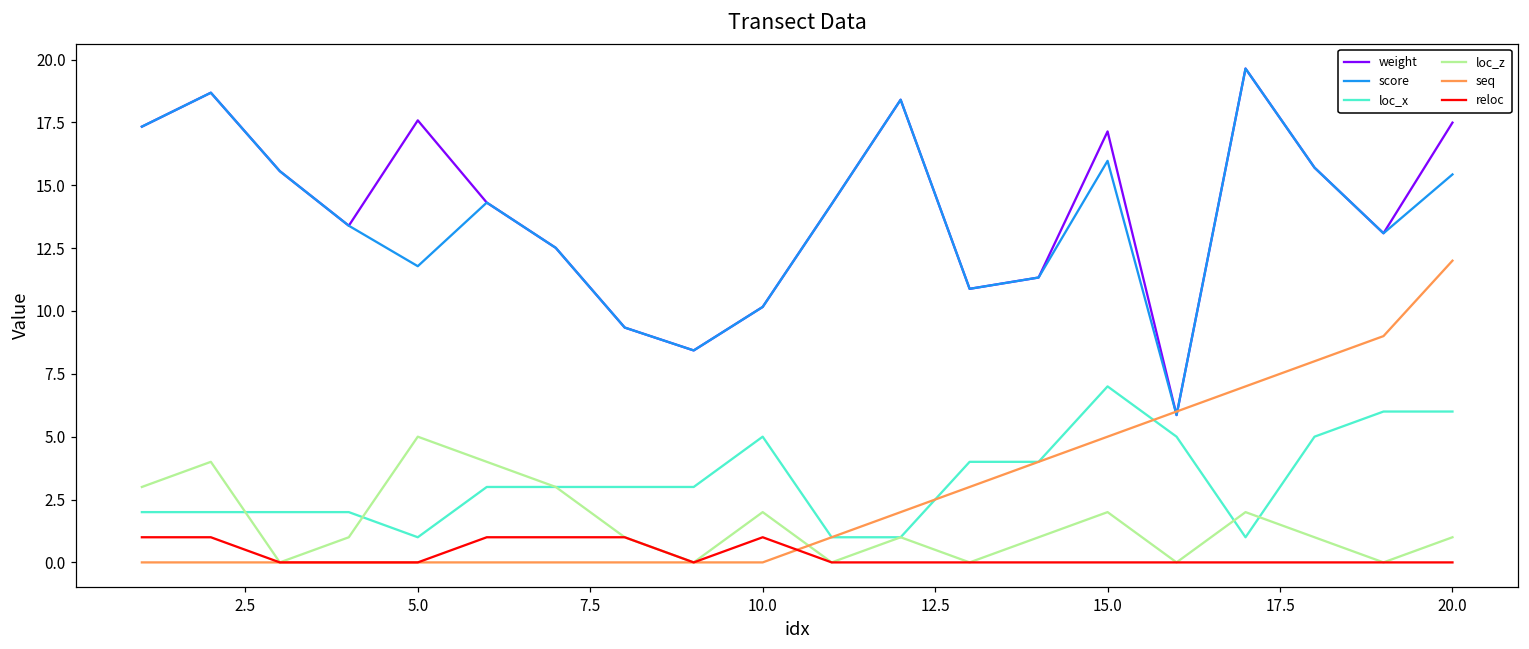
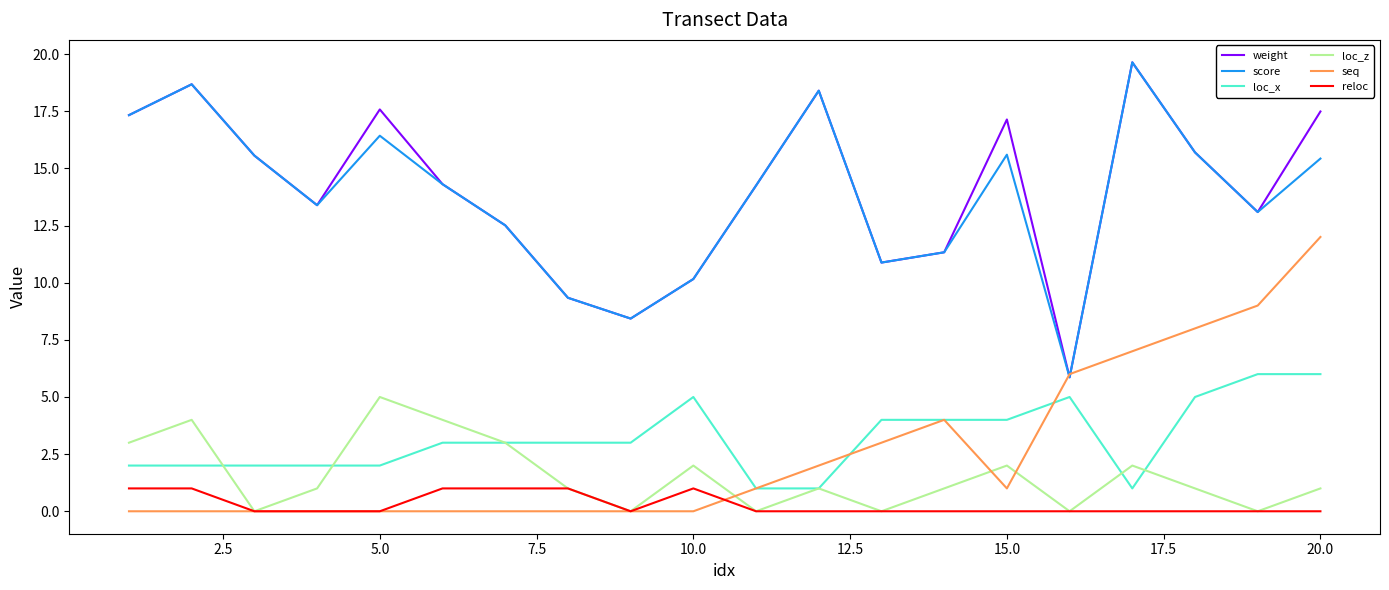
score, 5.0: 11.8 -> 16.4
loc_x, 5.0: 1 -> 2
score, 15.0: 16.0 -> 15.6
loc_x, 15.0: 7 -> 4
seq, 15.0: 5 -> 1
